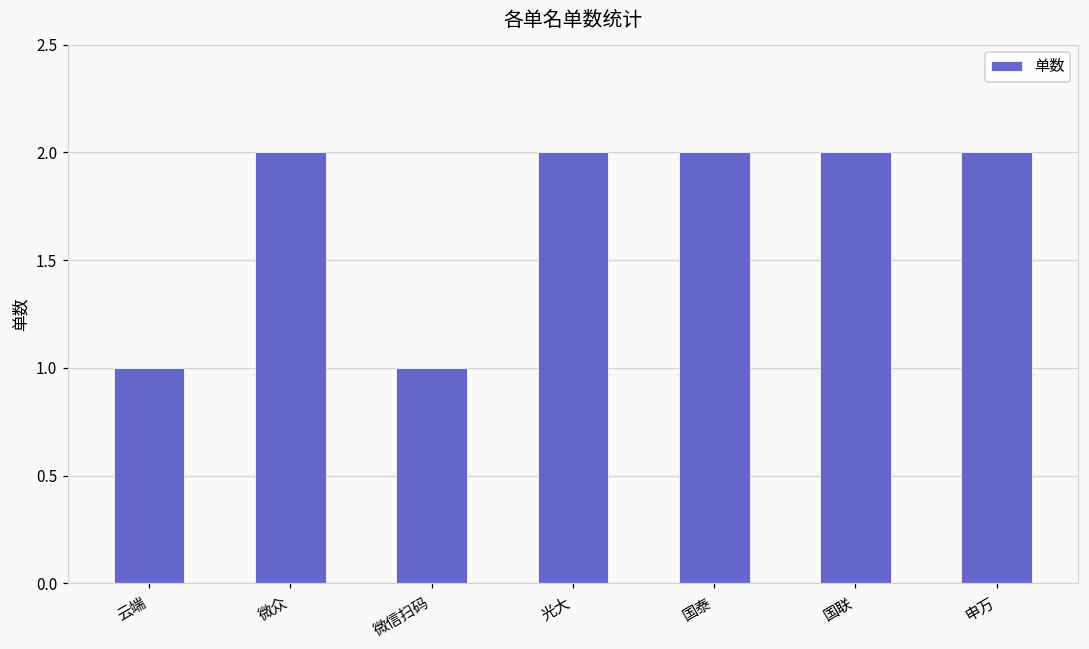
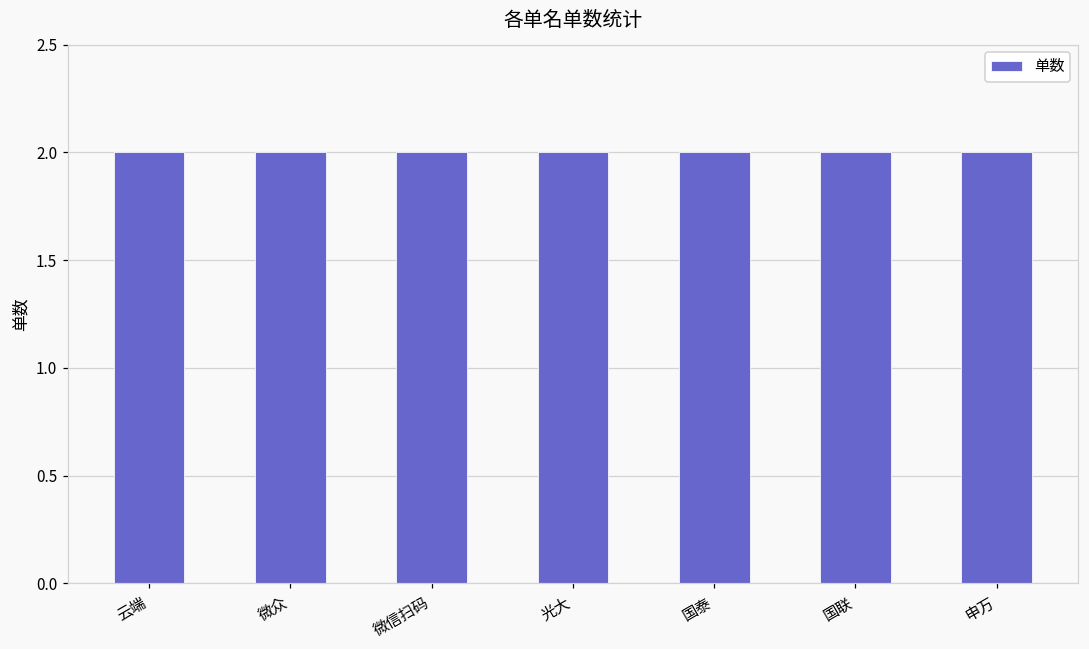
云端: 1 -> 2
微信扫码: 1 -> 2
